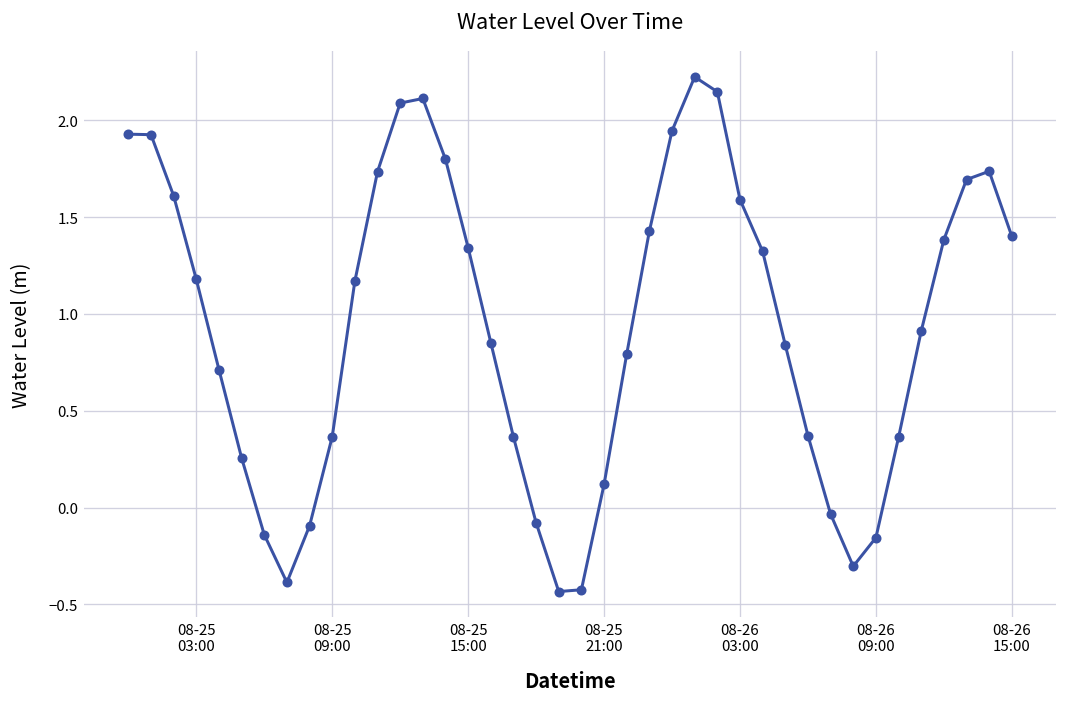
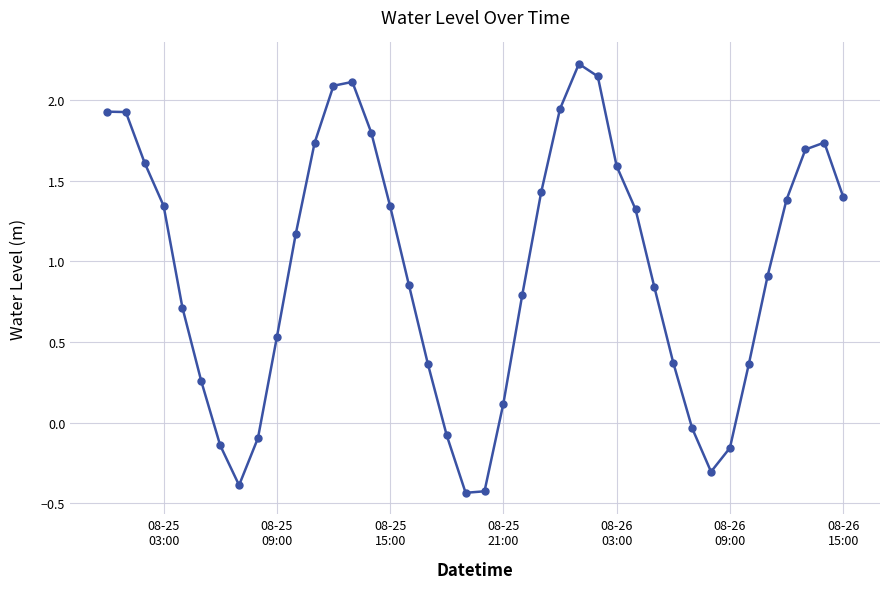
08-25 03:00: 1.18 -> 1.35
08-25 09:00: 0.37 -> 0.53
